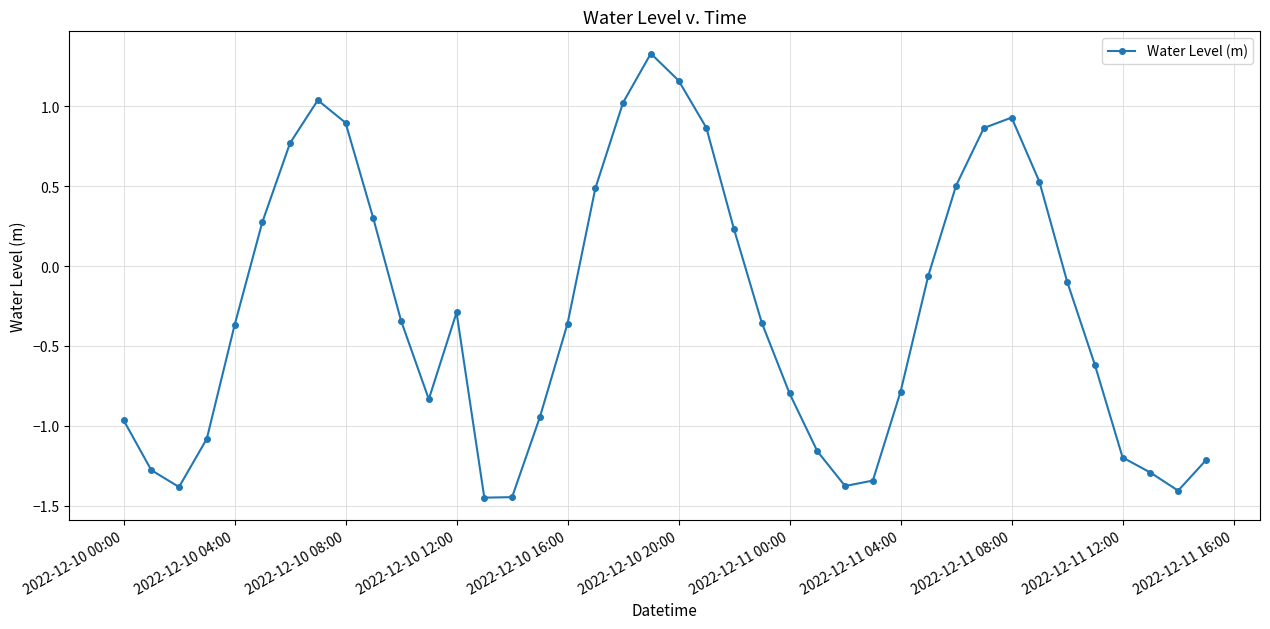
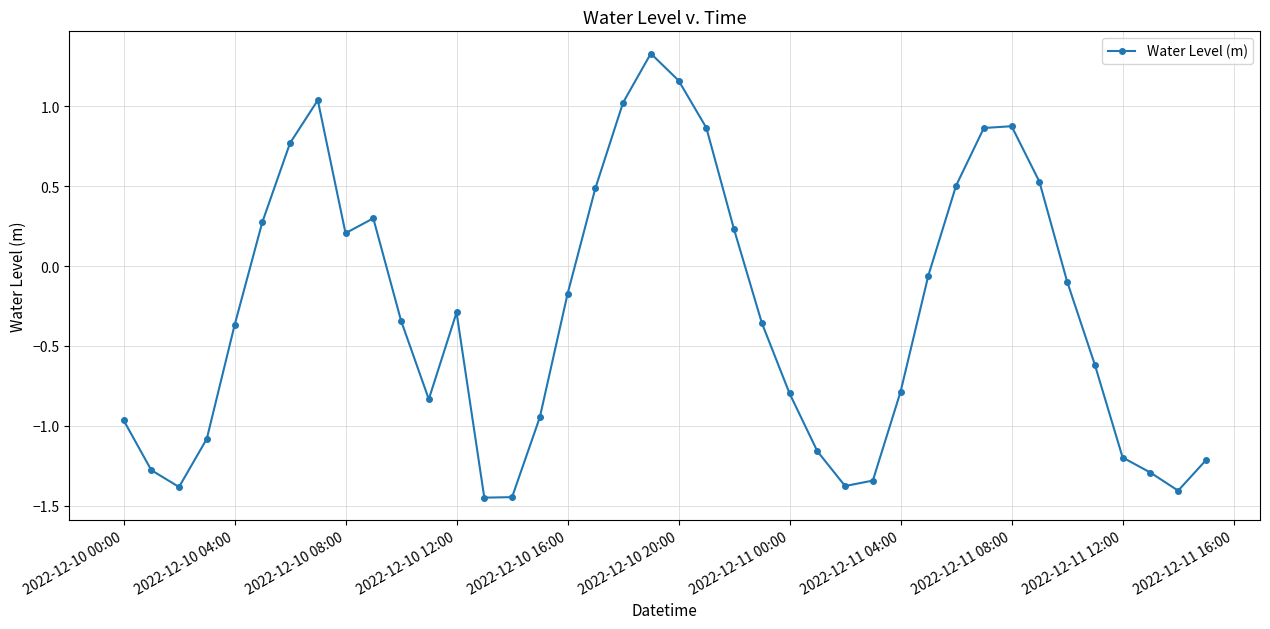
2022-12-10 08:00: 0.90 -> 0.21
2022-12-10 16:00: -0.36 -> -0.17
2022-12-11 08:00: 0.93 -> 0.88
